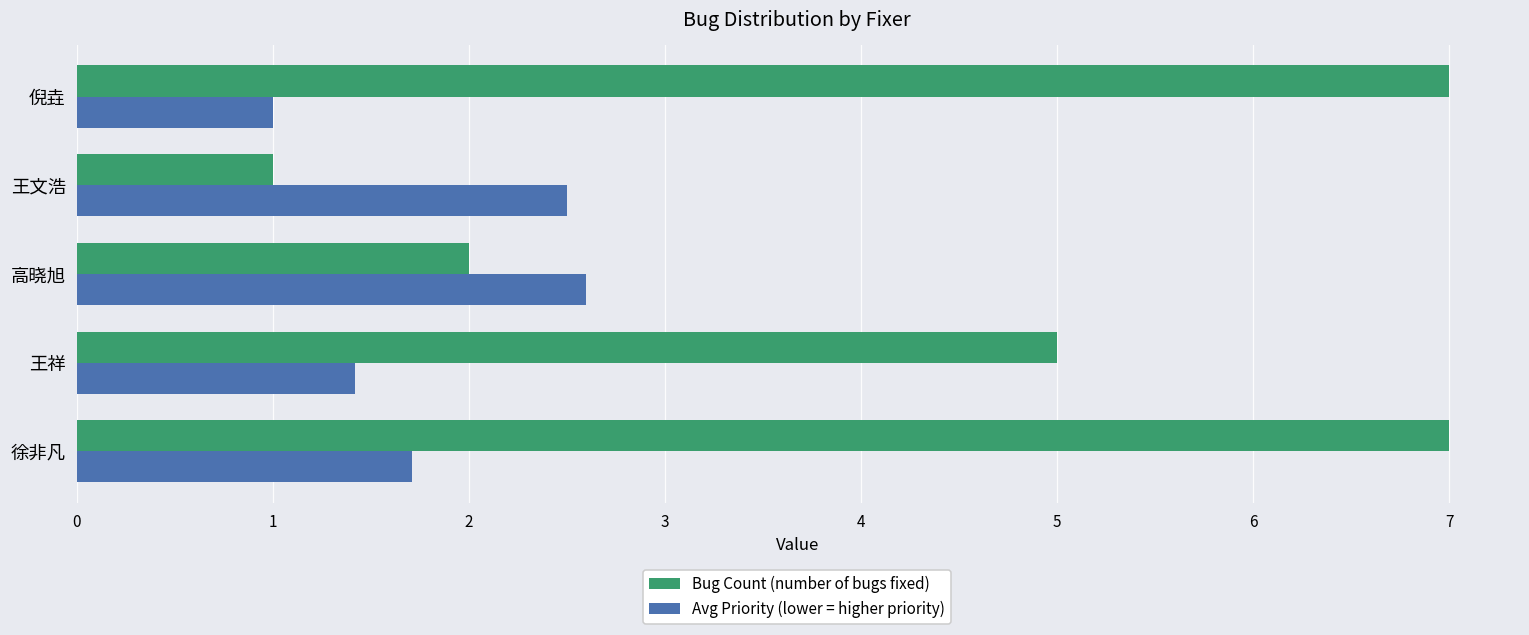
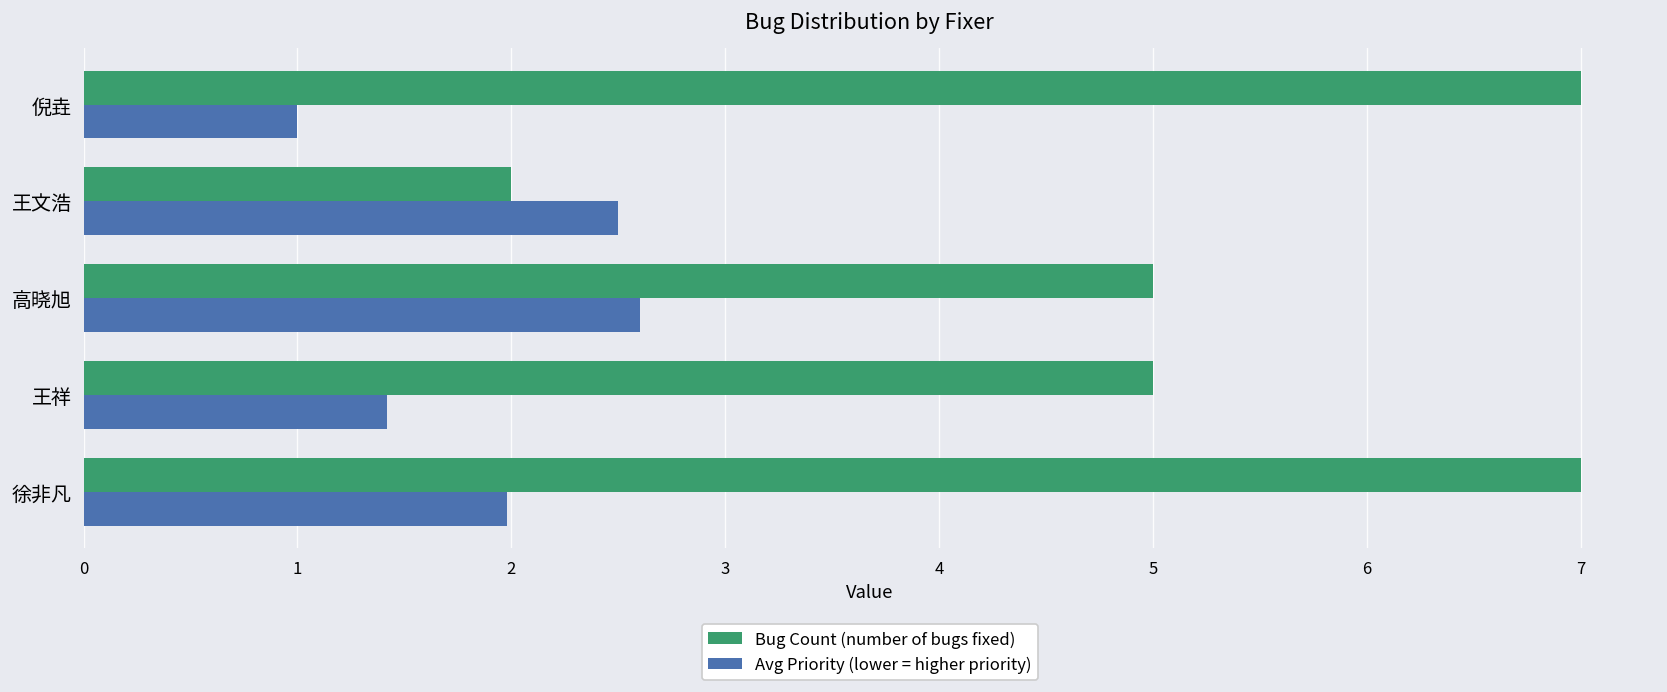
Bug Count (number of bugs fixed), 王文浩: 1 -> 2
Bug Count (number of bugs fixed), 高晓旭: 2 -> 5
Avg Priority (lower = higher priority), 徐非凡: 1.71 -> 1.98
